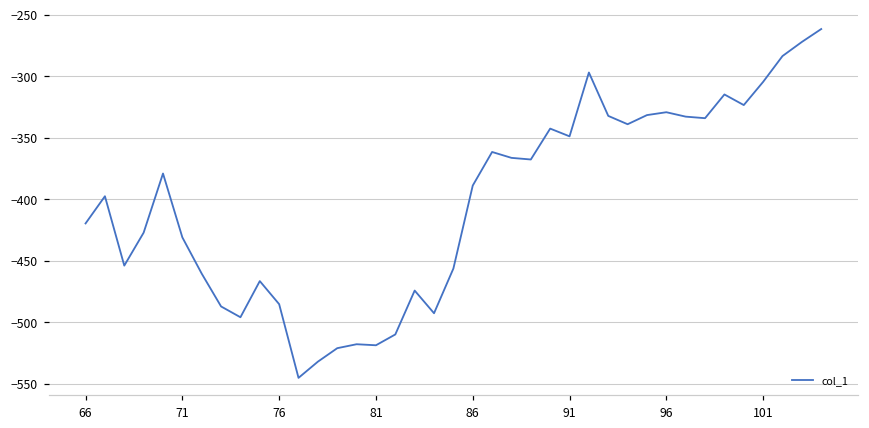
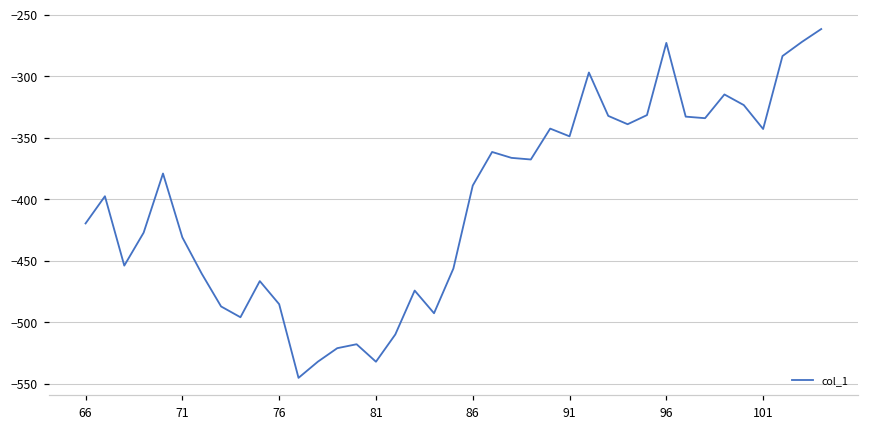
81: -519 -> -532
96: -329 -> -273
101: -305 -> -343
